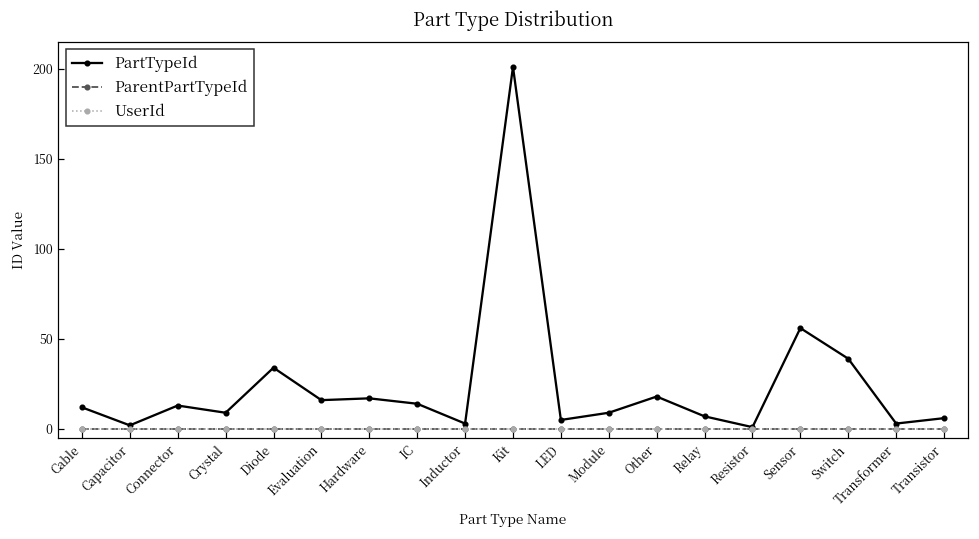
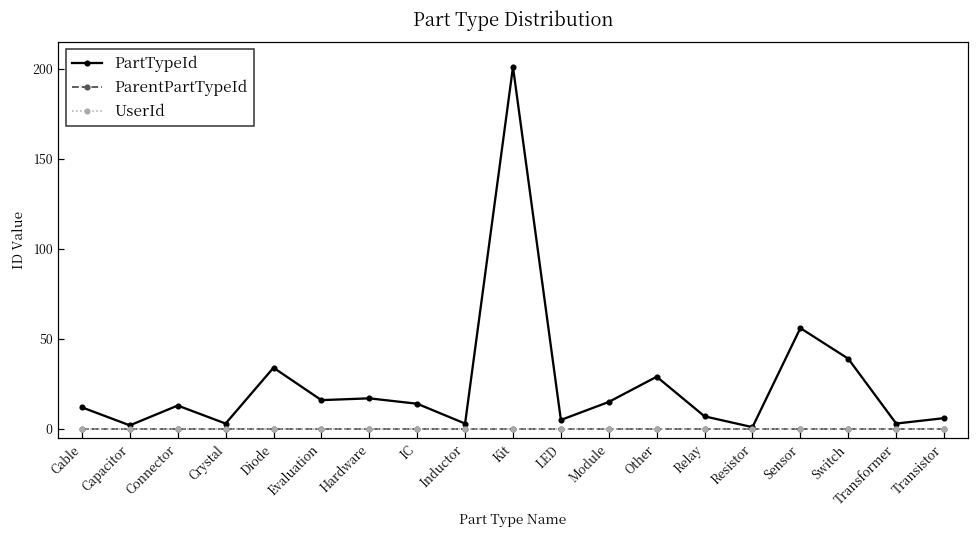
PartTypeId, Crystal: 9 -> 3
PartTypeId, Module: 9 -> 15
PartTypeId, Other: 18 -> 29
